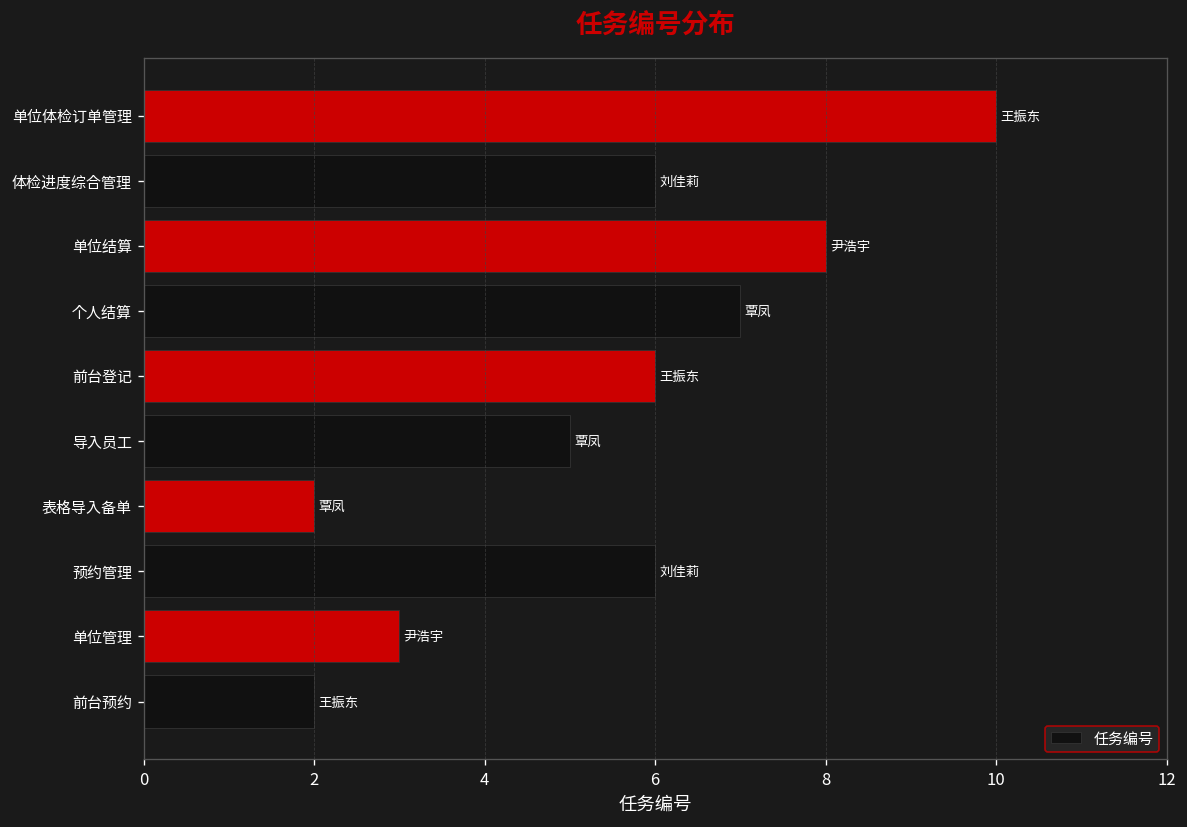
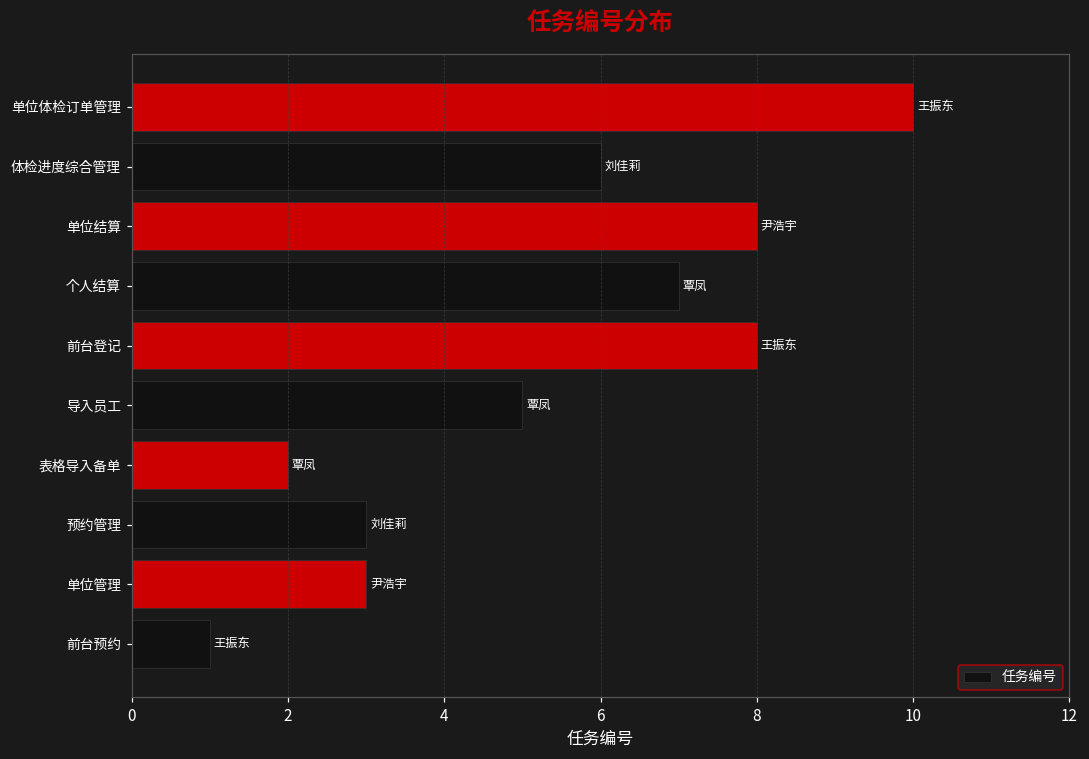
前台登记: 6 -> 8
预约管理: 6 -> 3
前台预约: 2 -> 1
